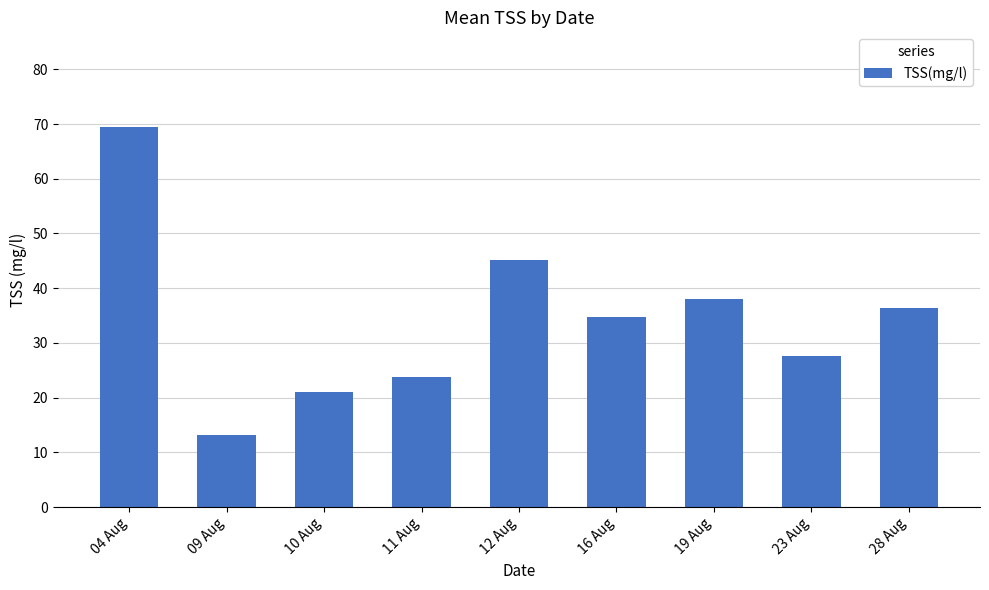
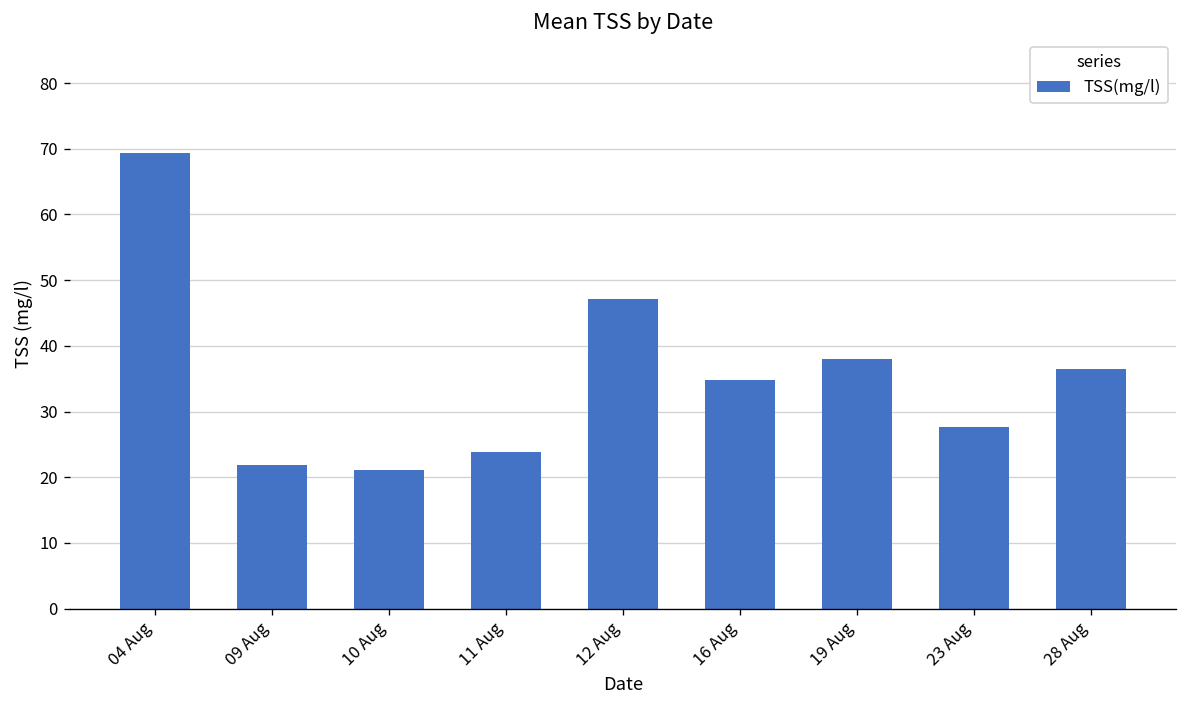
09 Aug: 13 -> 22
12 Aug: 45 -> 47
